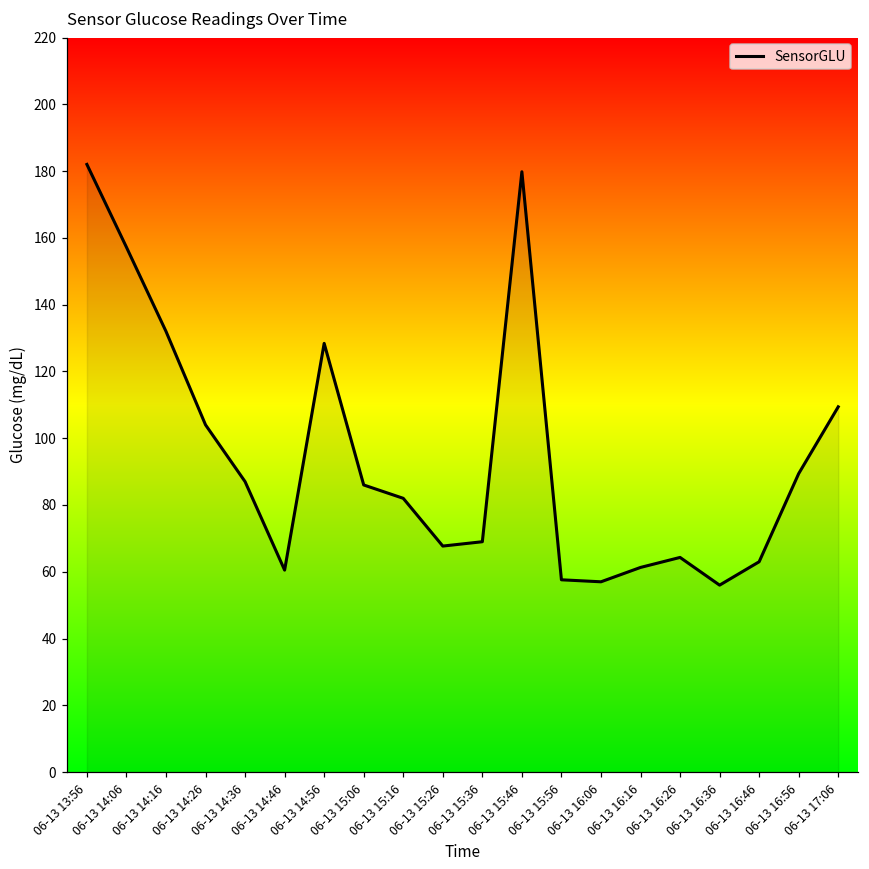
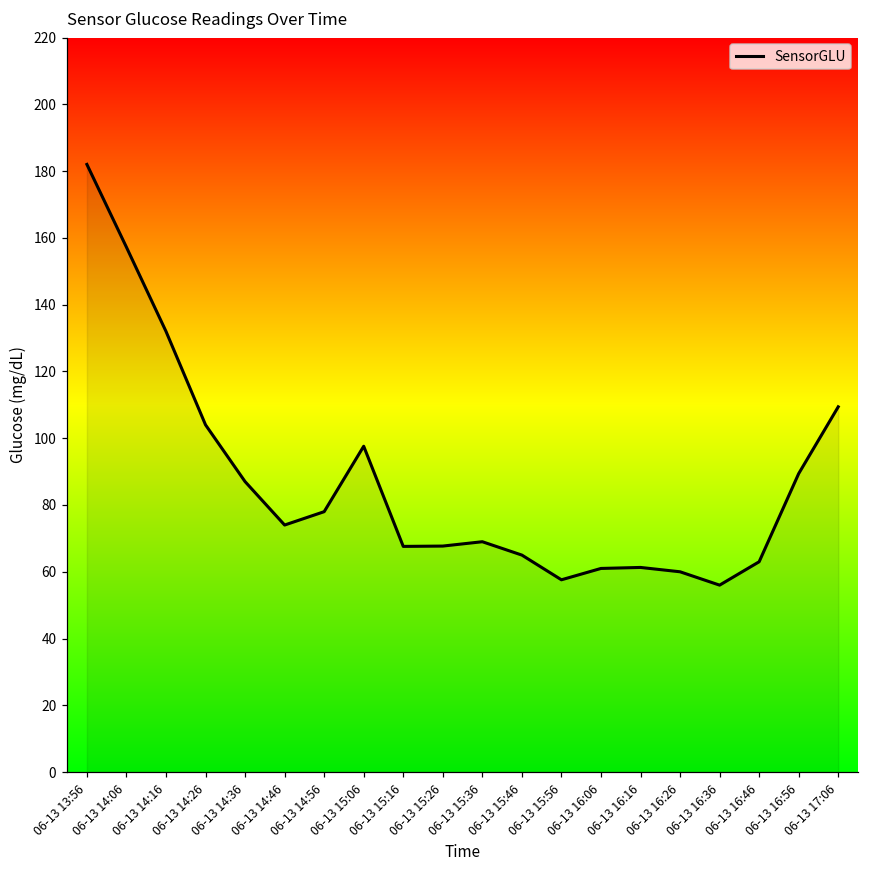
06-13 14:46: 61 -> 74
06-13 14:56: 128 -> 78
06-13 15:06: 86 -> 98
06-13 15:16: 82 -> 68
06-13 15:46: 180 -> 65
06-13 16:06: 57 -> 61
06-13 16:26: 64 -> 60
